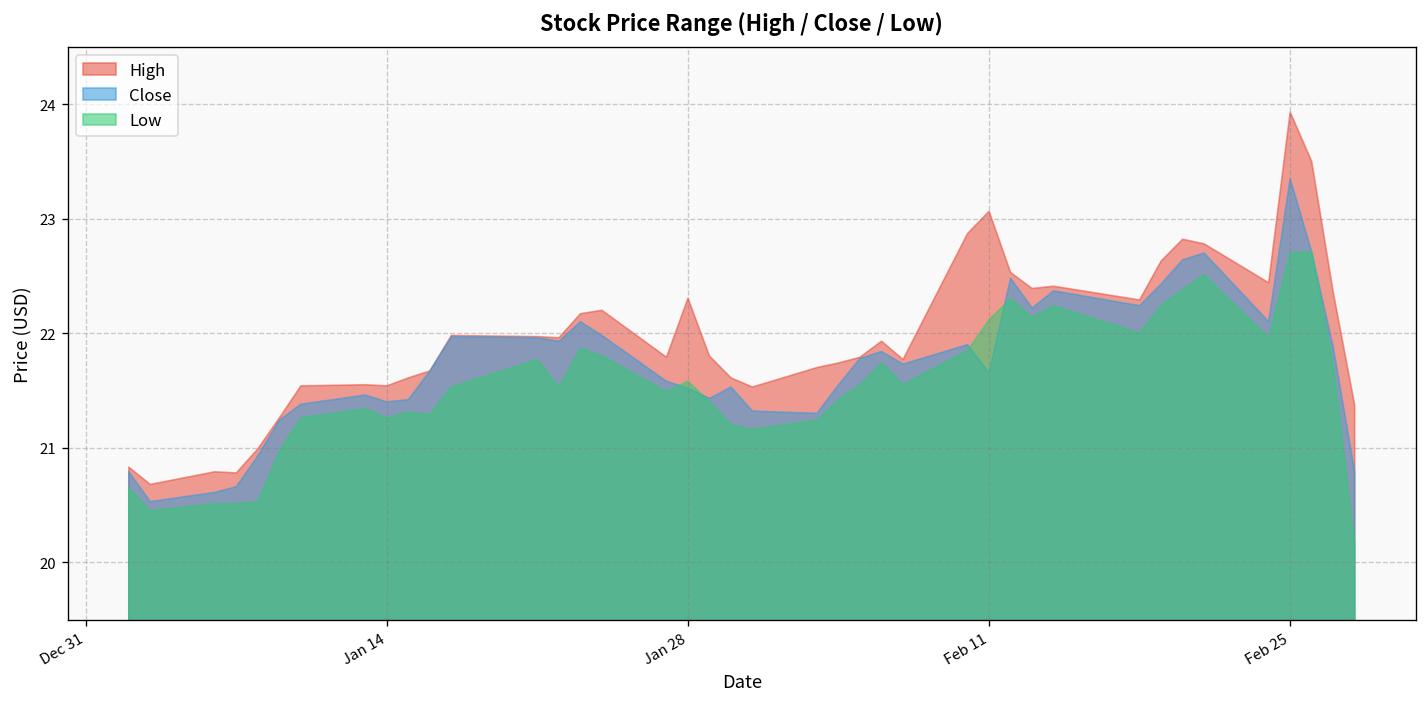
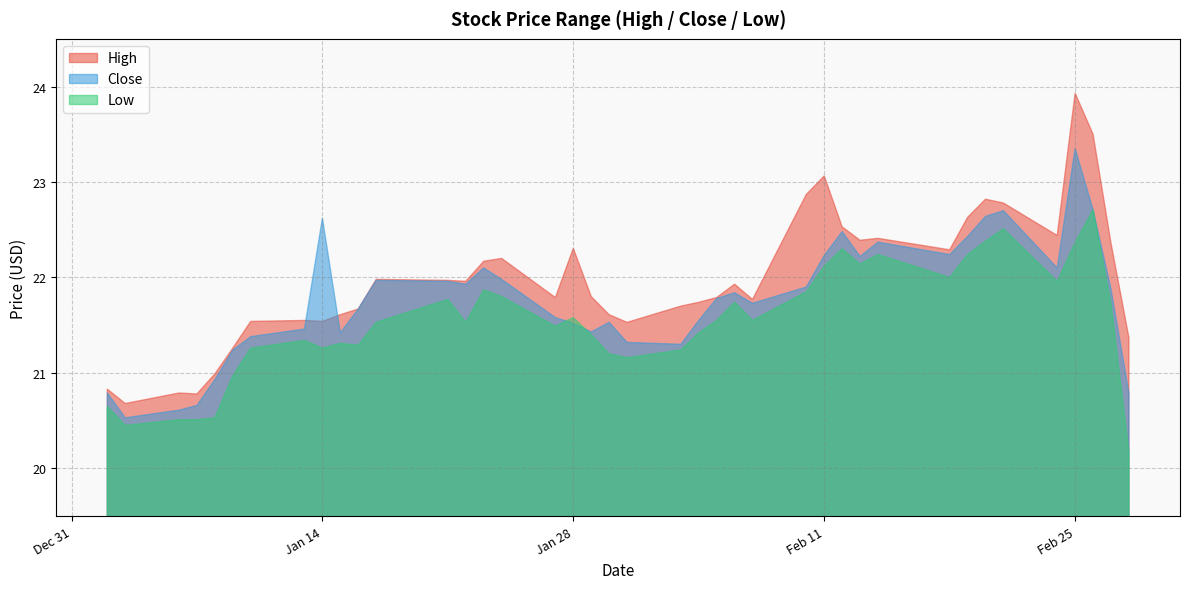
Close, Jan 14: 21.4 -> 22.6
Close, Feb 11: 21.7 -> 22.2
Low, Feb 25: 22.7 -> 22.4
